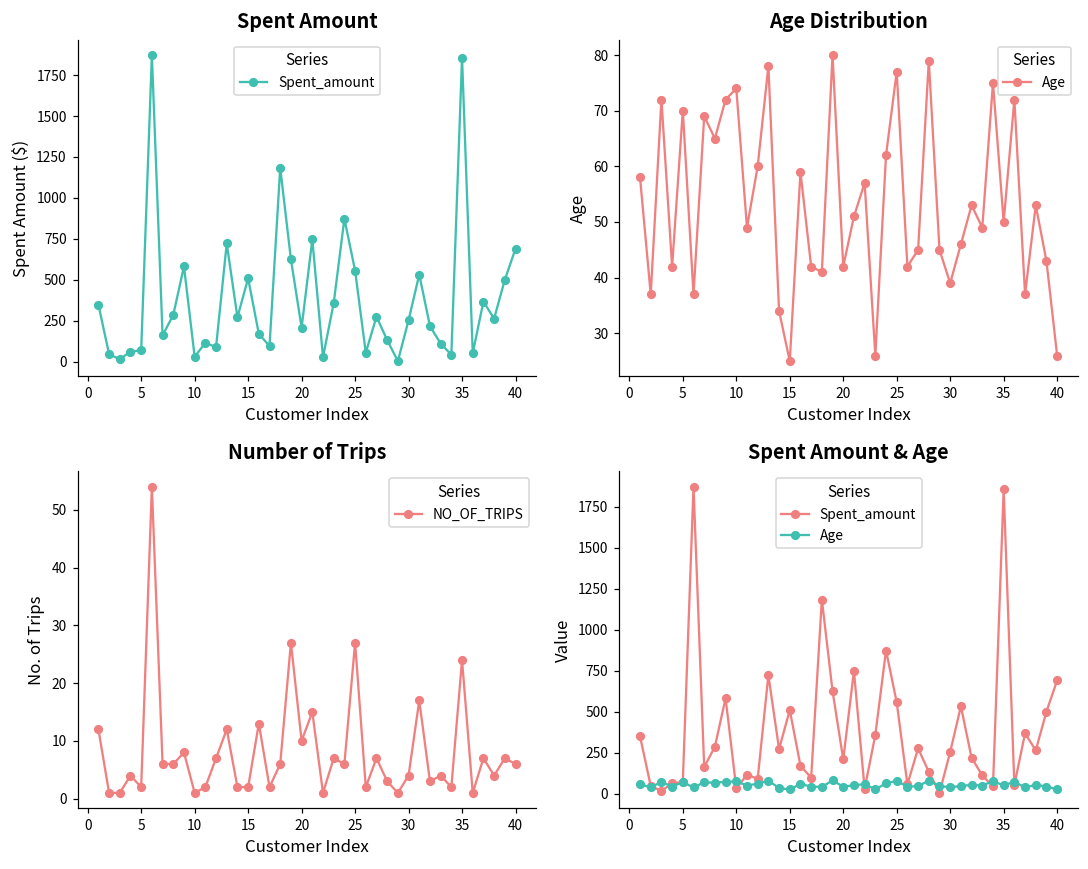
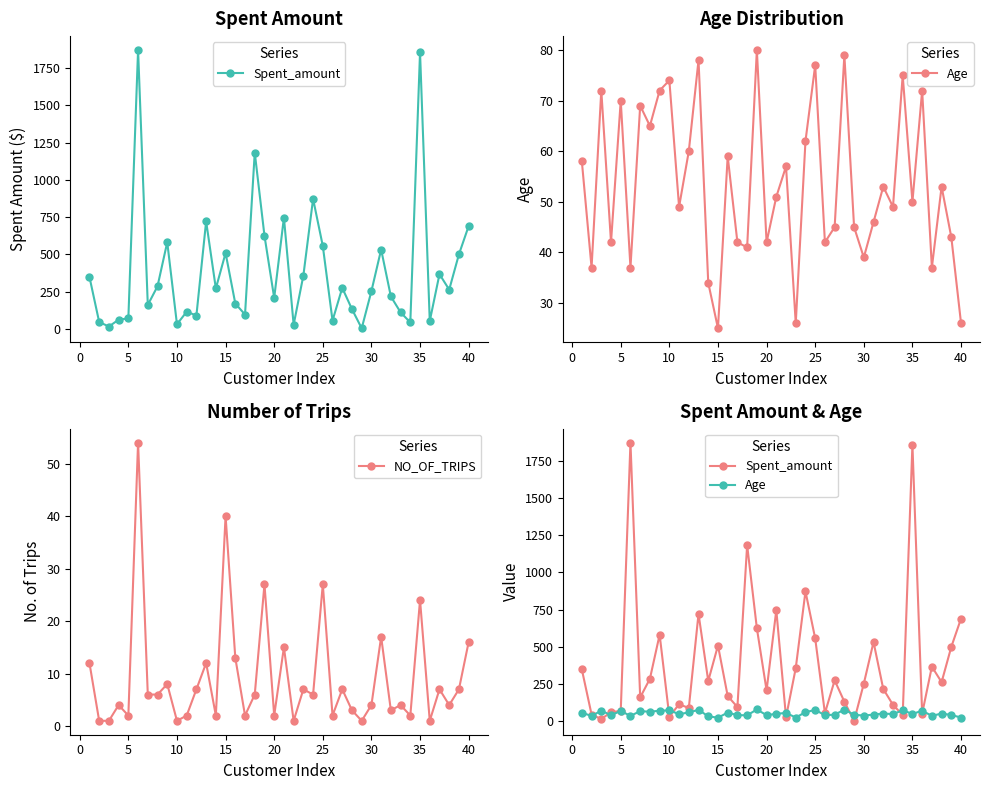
Number of Trips, 15: 2 -> 40
Number of Trips, 20: 10 -> 2
Number of Trips, 40: 6 -> 16
